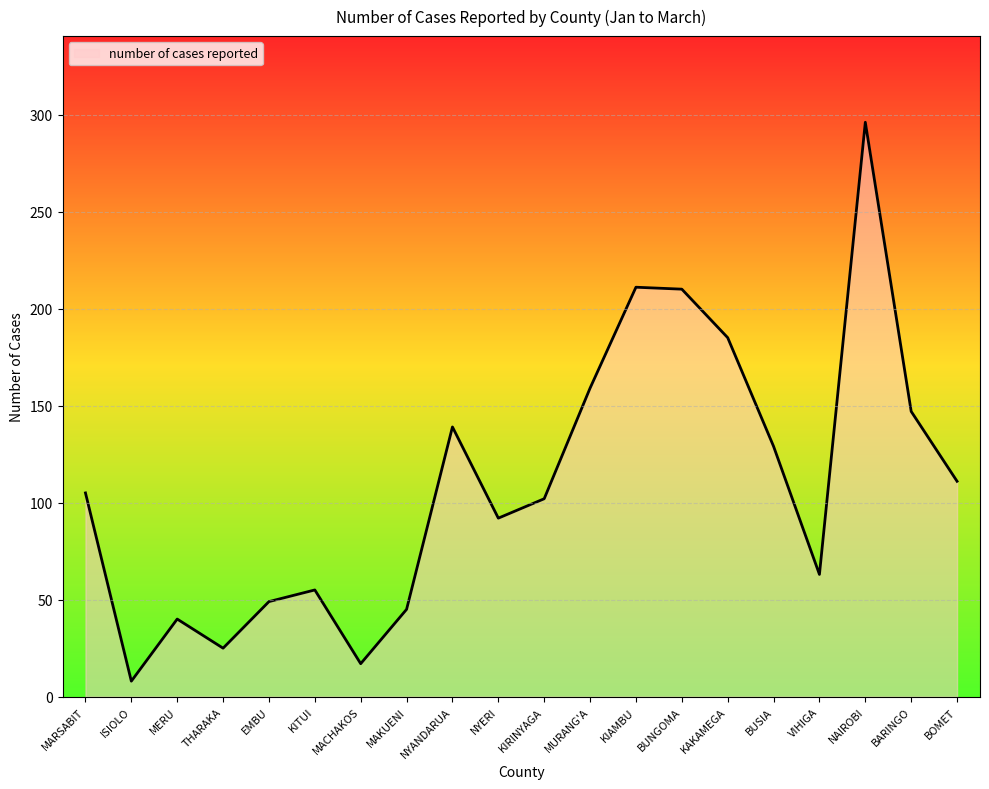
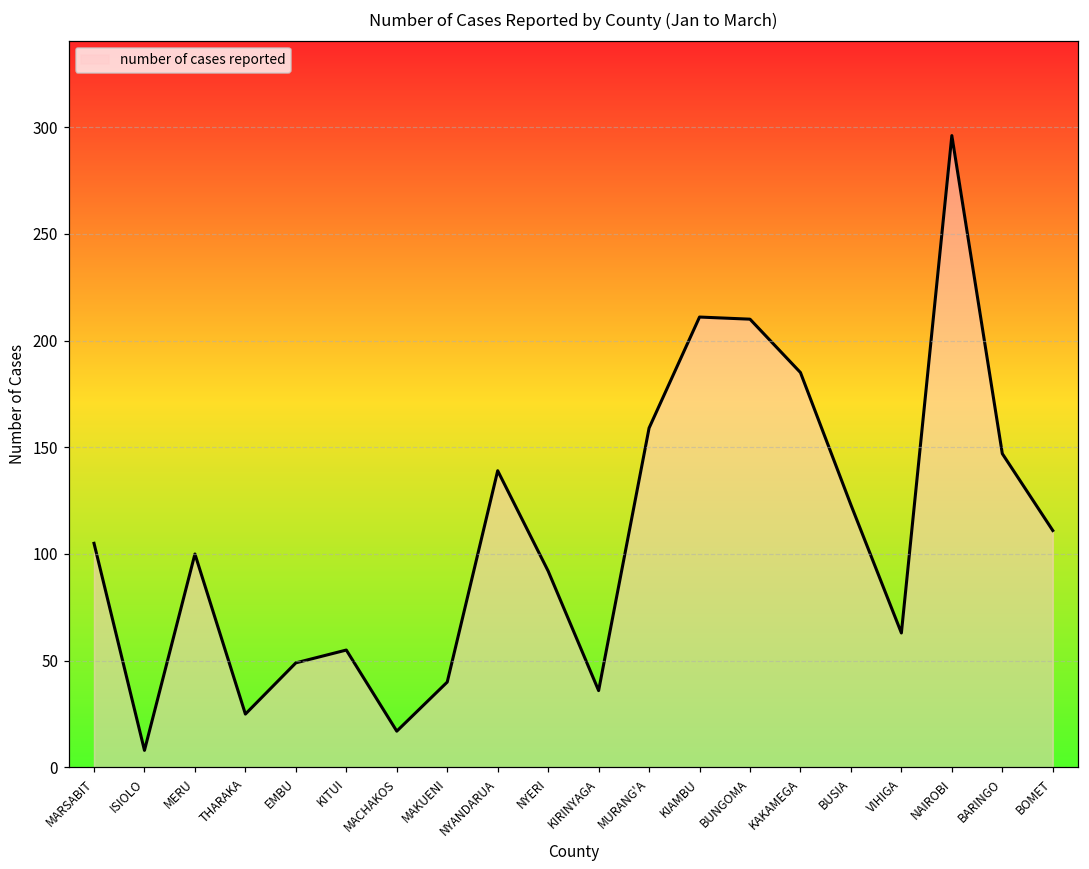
MERU: 40 -> 100
MAKUENI: 45 -> 40
KIRINYAGA: 102 -> 36
BUSIA: 129 -> 123
